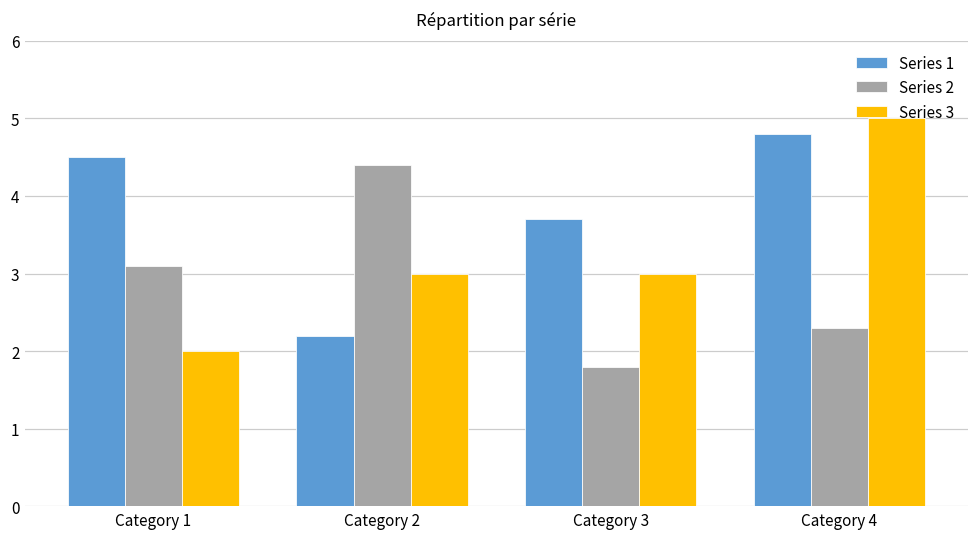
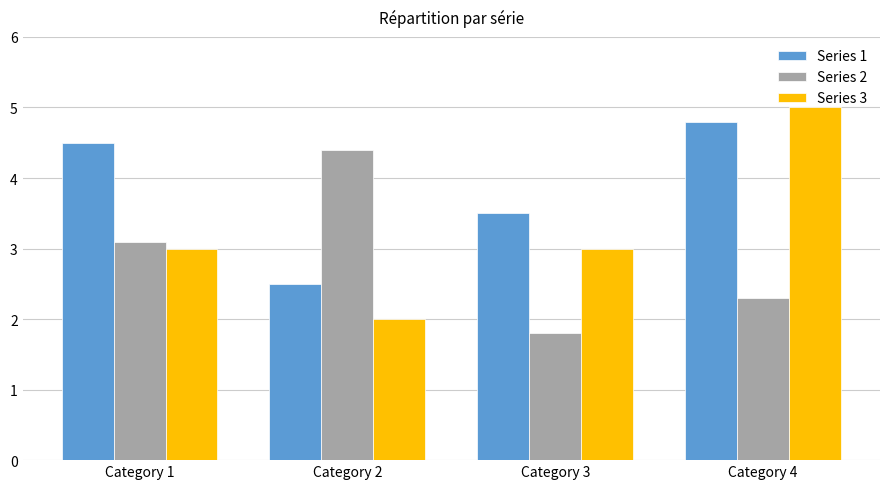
Series 3, Category 1: 2 -> 3
Series 1, Category 2: 2.2 -> 2.5
Series 3, Category 2: 3 -> 2
Series 1, Category 3: 3.7 -> 3.5
